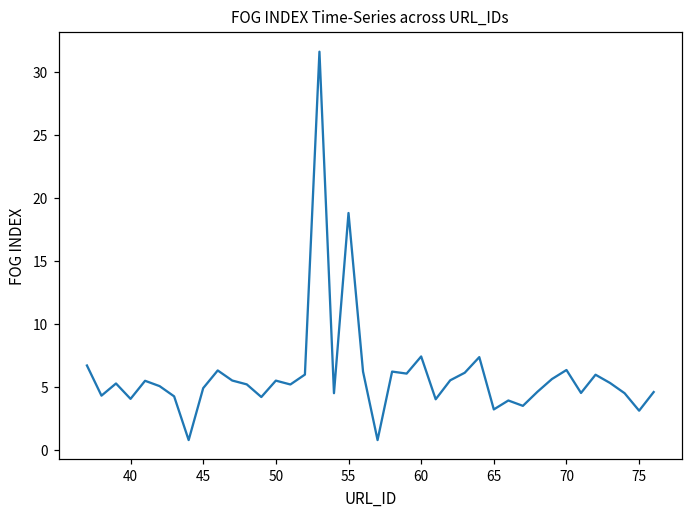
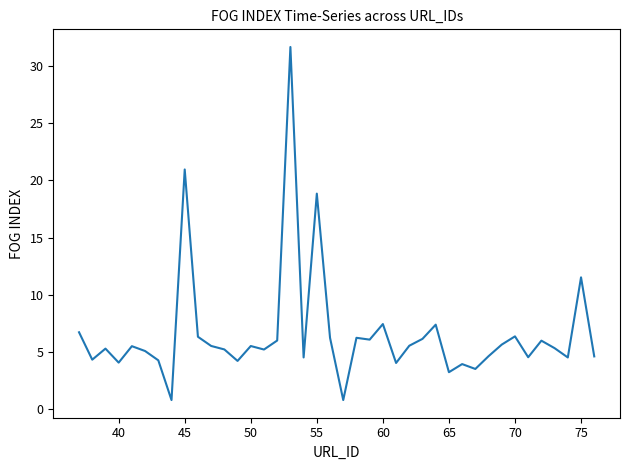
45: 4.9 -> 20.9
75: 3.1 -> 11.5
